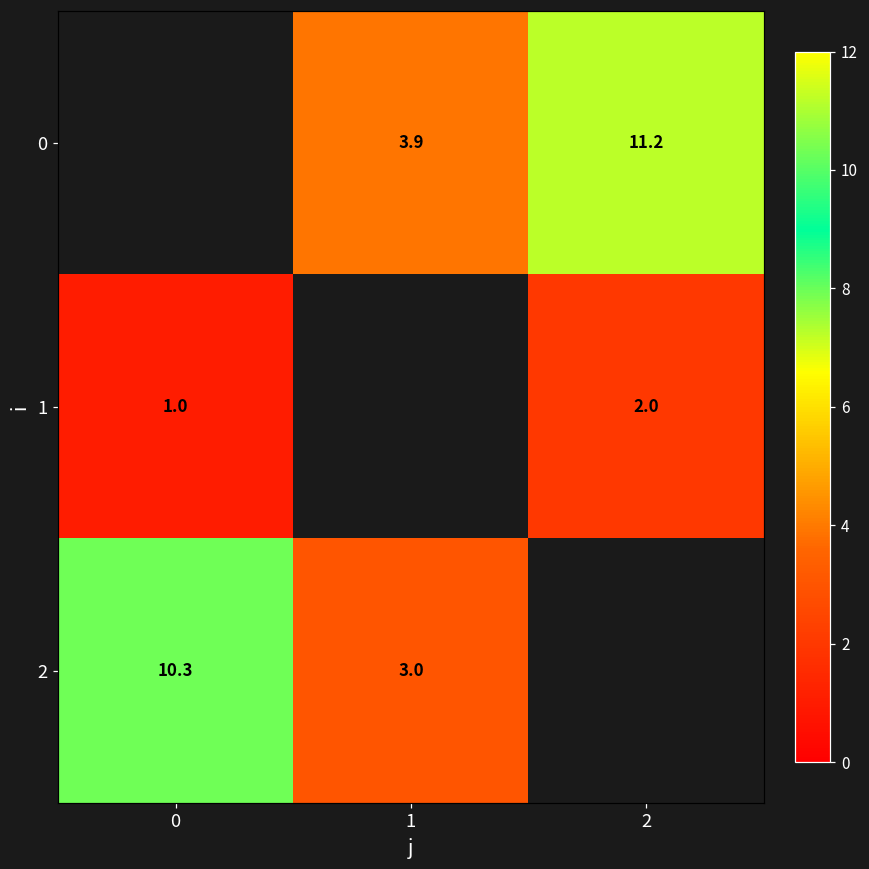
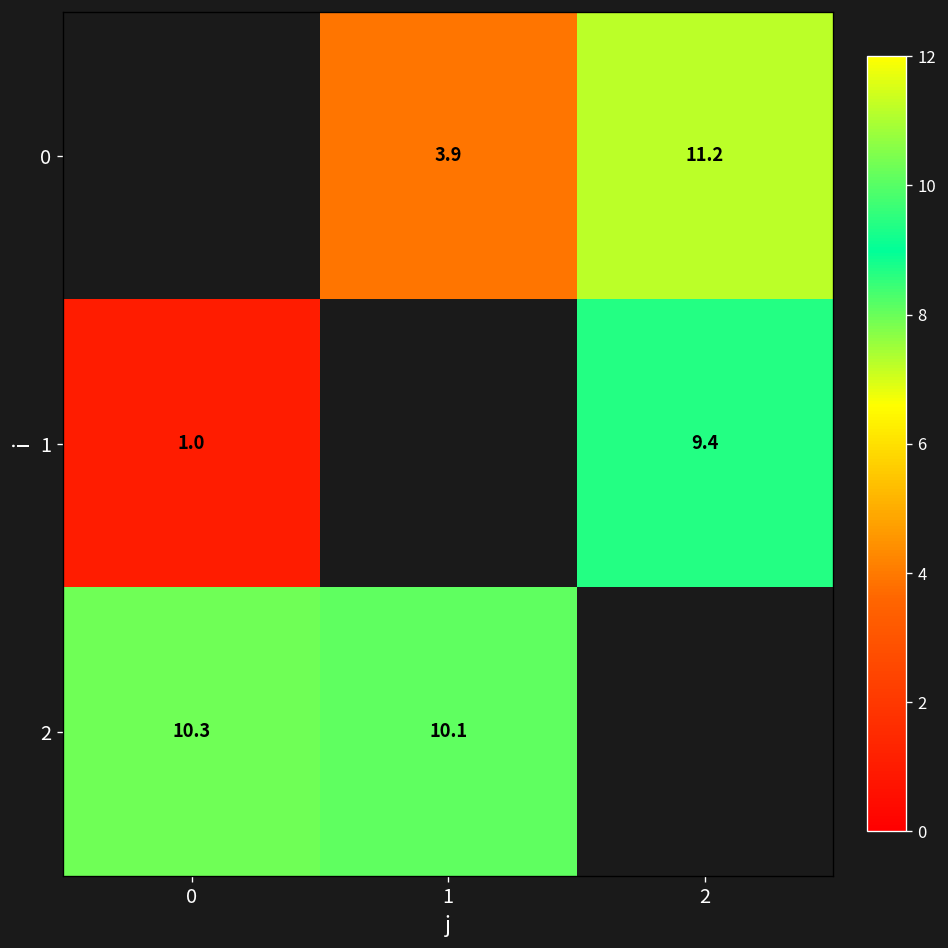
1, 2: 2.0 -> 9.4
2, 1: 3.0 -> 10.1
